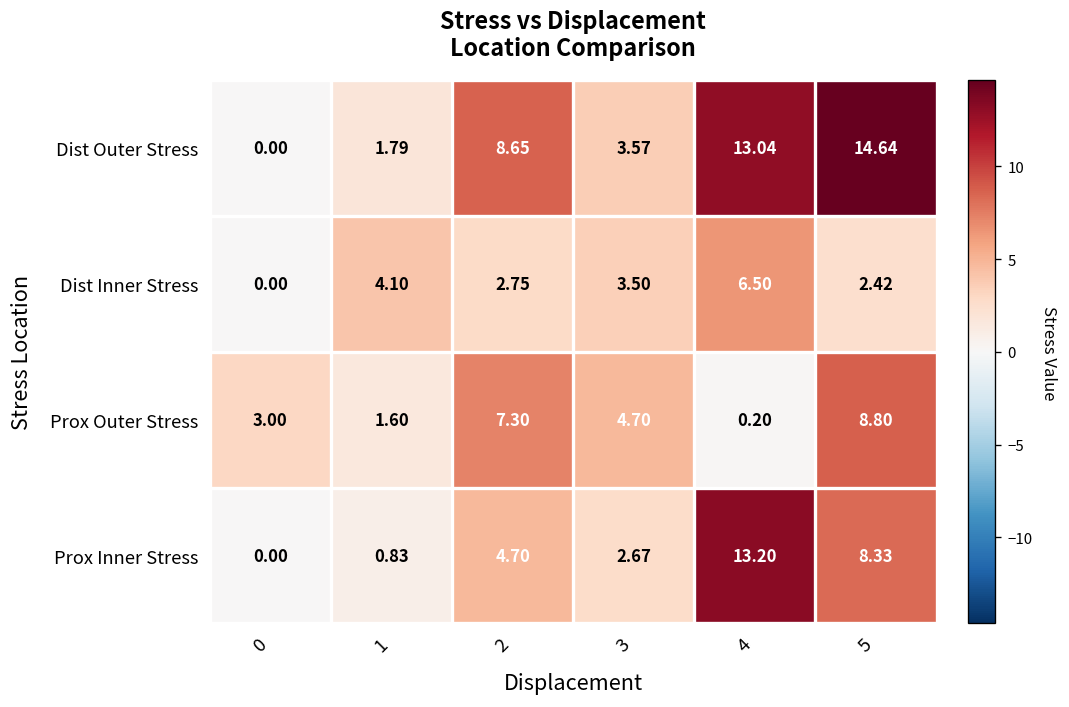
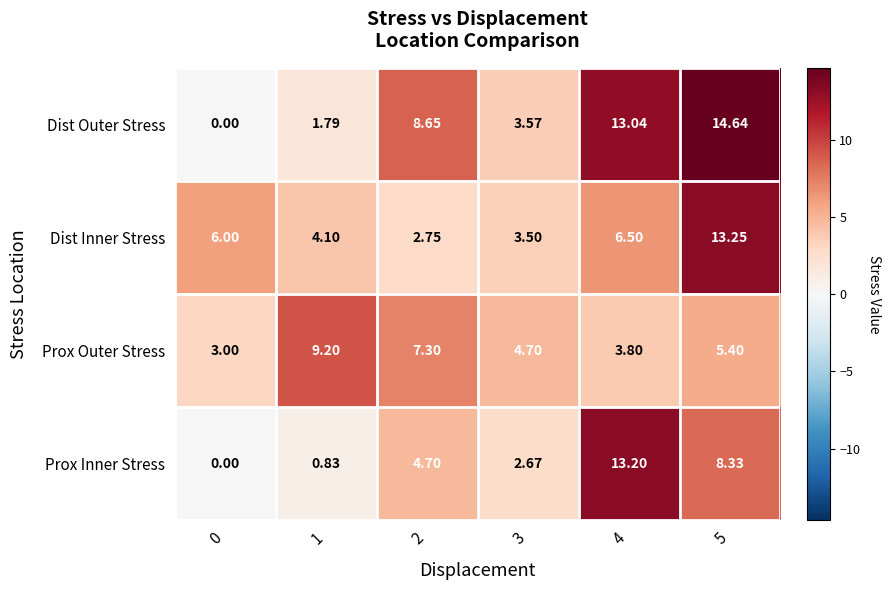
Dist Inner Stress, 0: 0.00 -> 6.00
Dist Inner Stress, 5: 2.42 -> 13.25
Prox Outer Stress, 1: 1.60 -> 9.20
Prox Outer Stress, 4: 0.20 -> 3.80
Prox Outer Stress, 5: 8.80 -> 5.40
